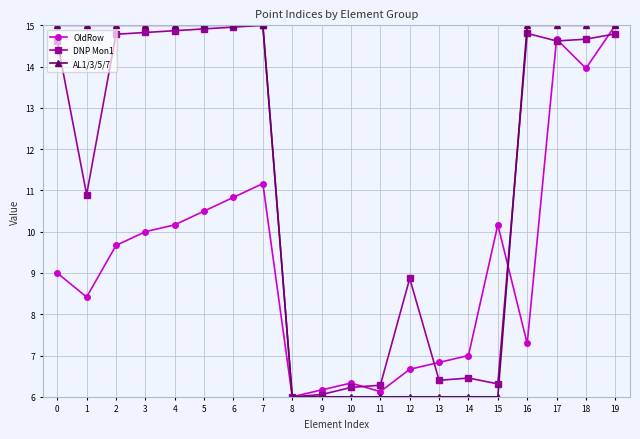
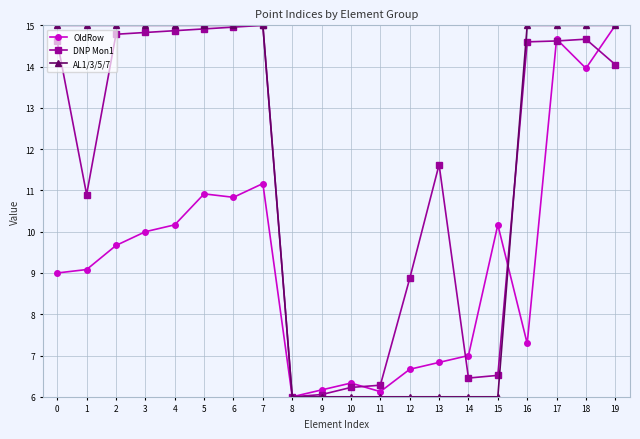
OldRow, 1: 8.4 -> 9.1
OldRow, 5: 10.5 -> 10.9
DNP Mon1, 13: 6.4 -> 11.6
DNP Mon1, 15: 6.3 -> 6.5
DNP Mon1, 16: 14.8 -> 14.6
DNP Mon1, 19: 14.8 -> 14.0
